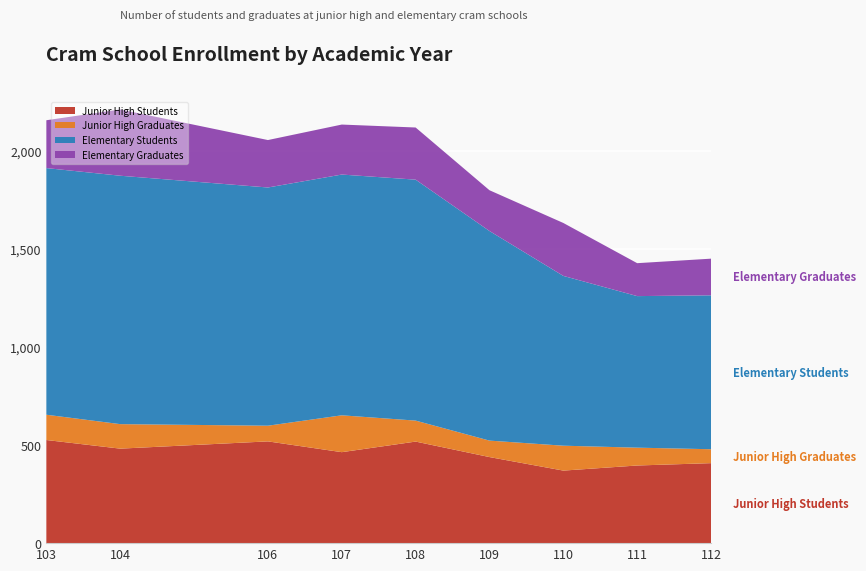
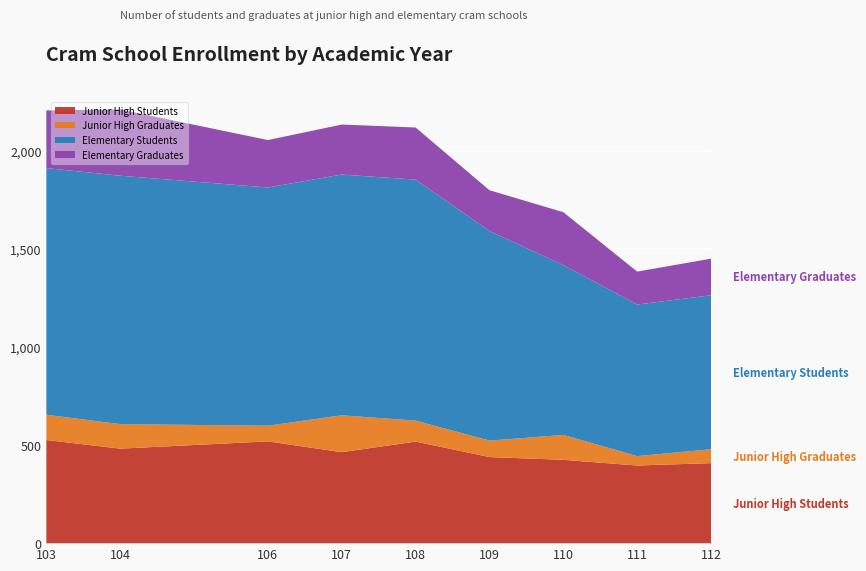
Elementary Graduates, 103: 240 -> 290
Junior High Students, 110: 370 -> 430
Junior High Graduates, 111: 90 -> 50
